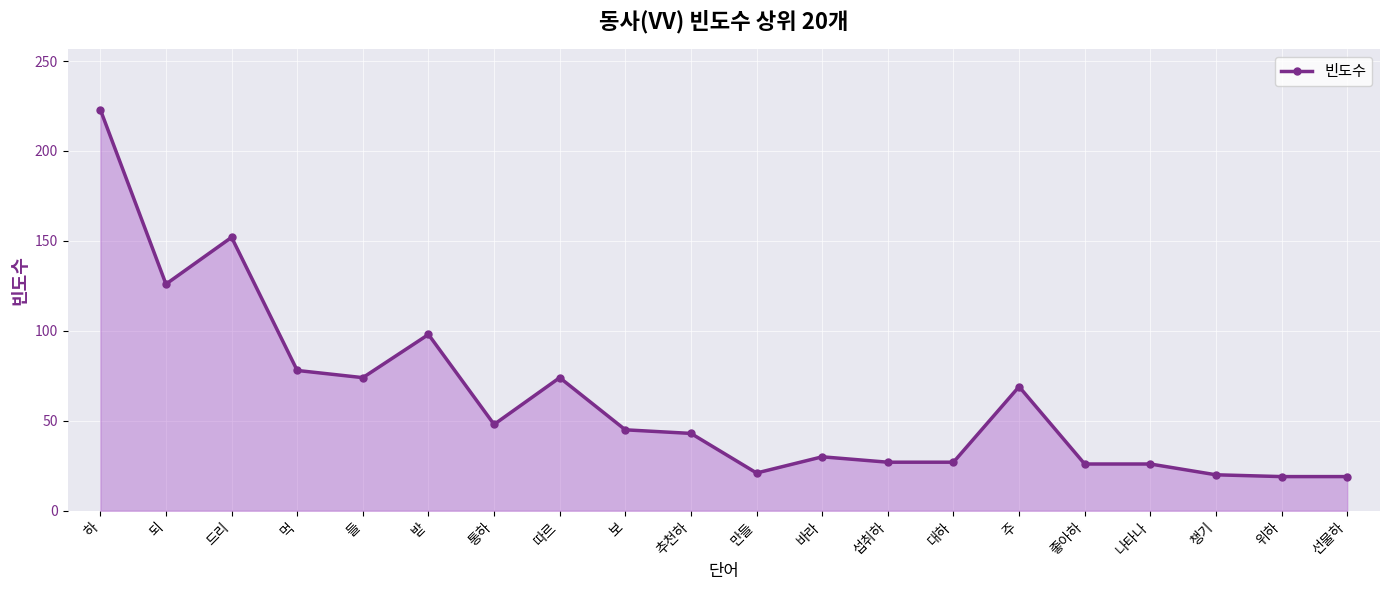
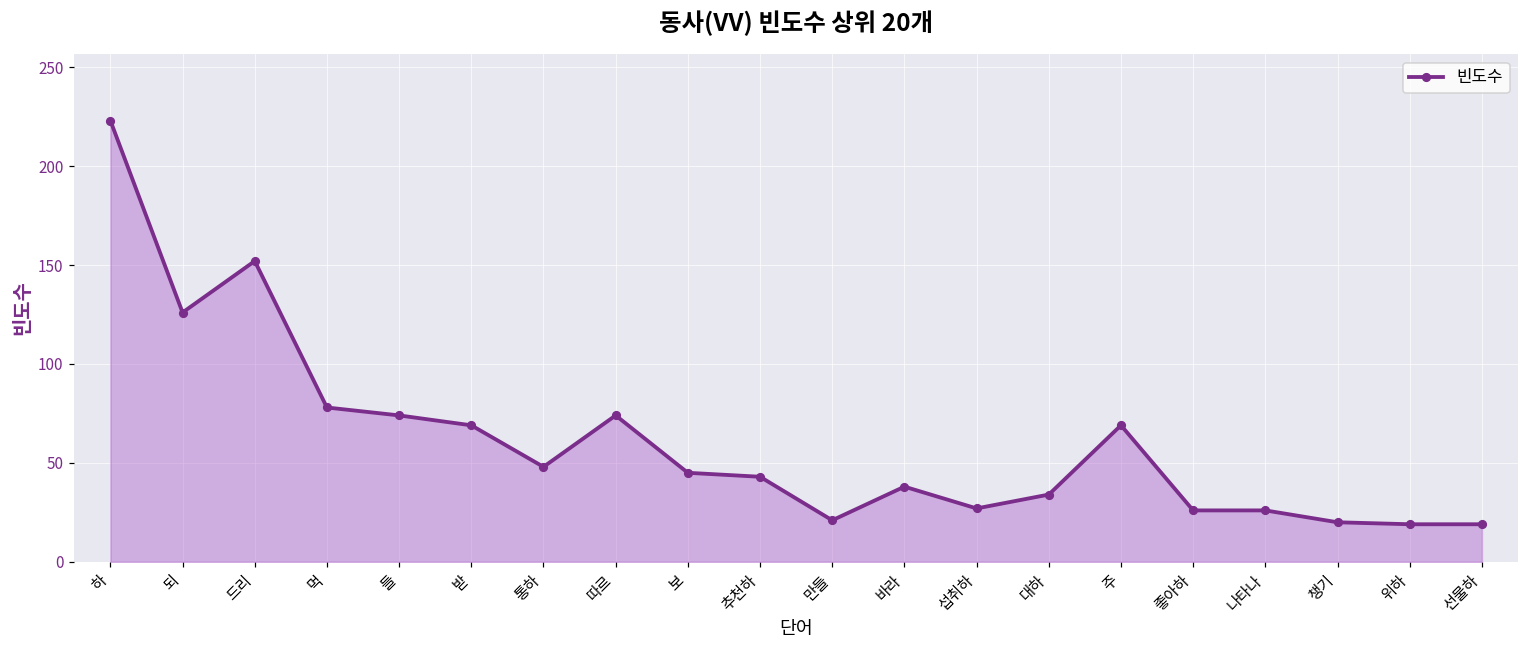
받: 98 -> 69
바라: 30 -> 38
대하: 27 -> 34
